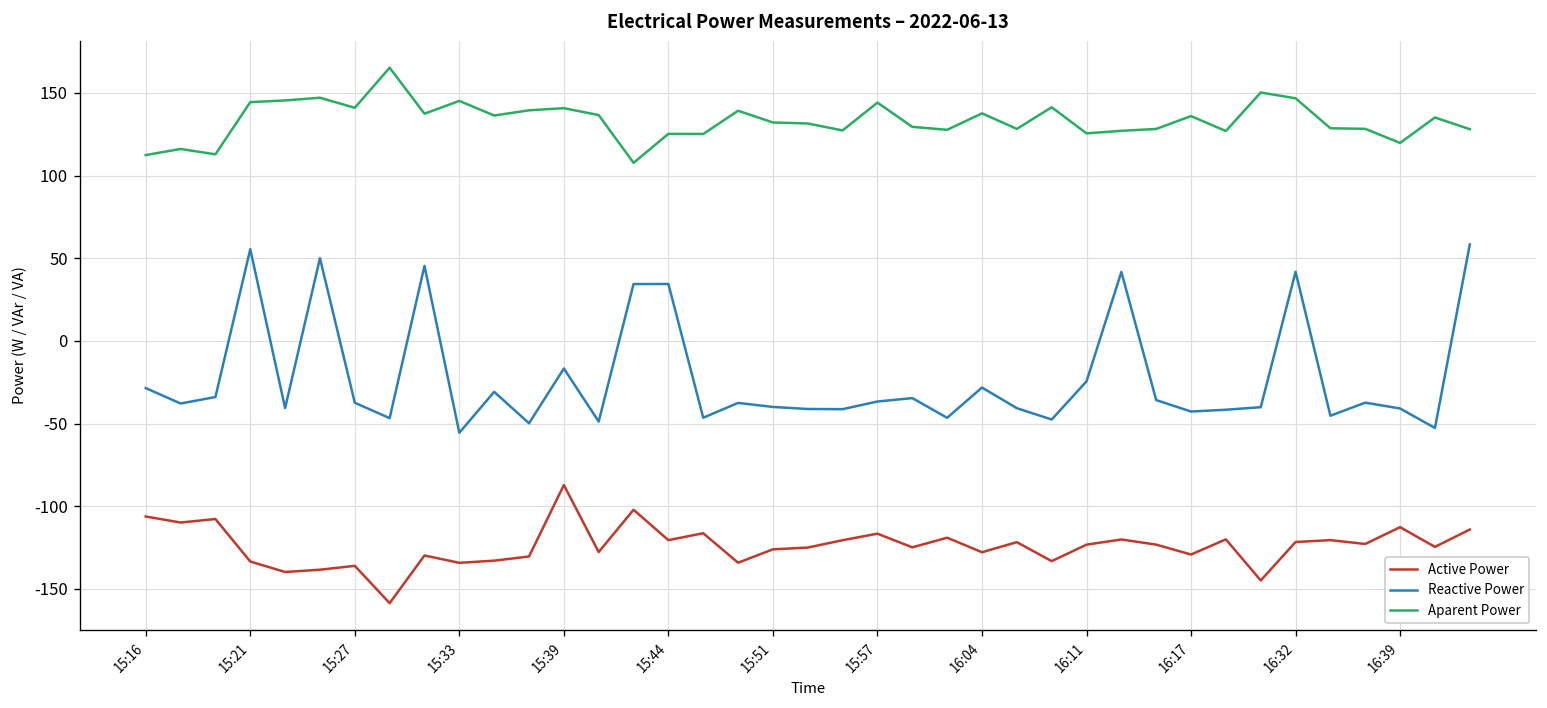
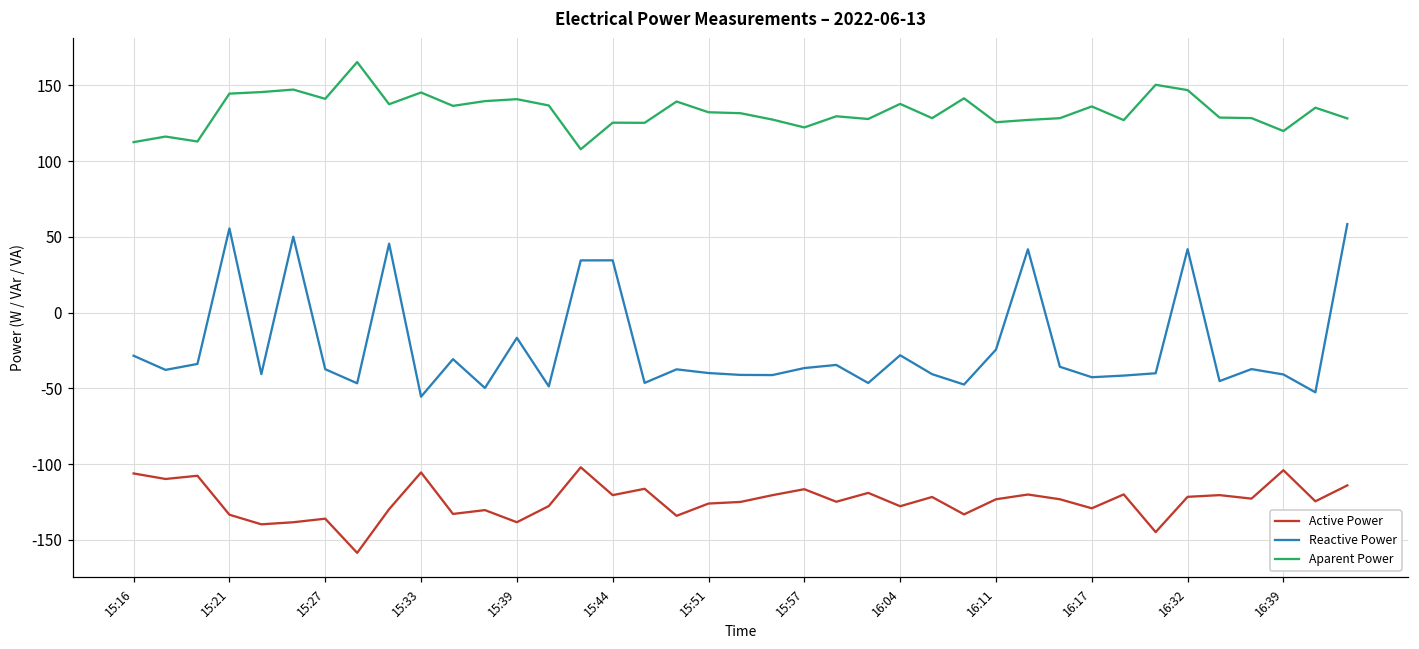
Active Power, 15:33: -134 -> -105
Active Power, 15:39: -87 -> -138
Aparent Power, 15:57: 144 -> 122
Active Power, 16:39: -113 -> -104
